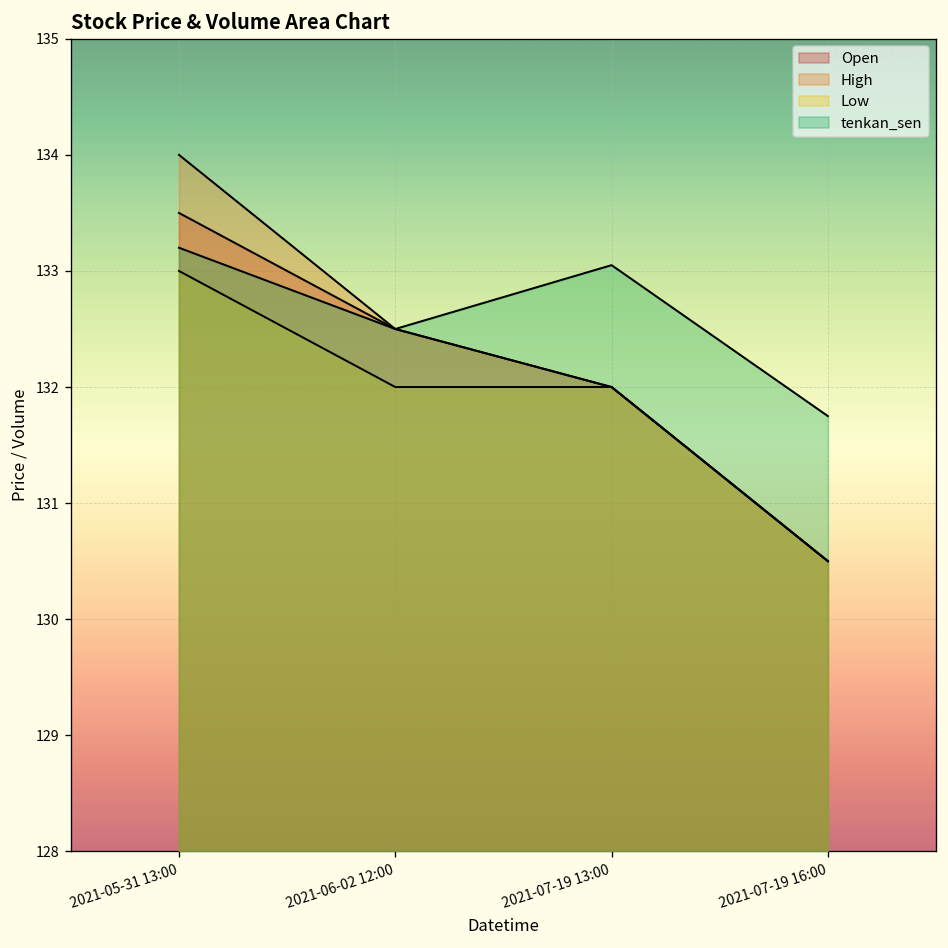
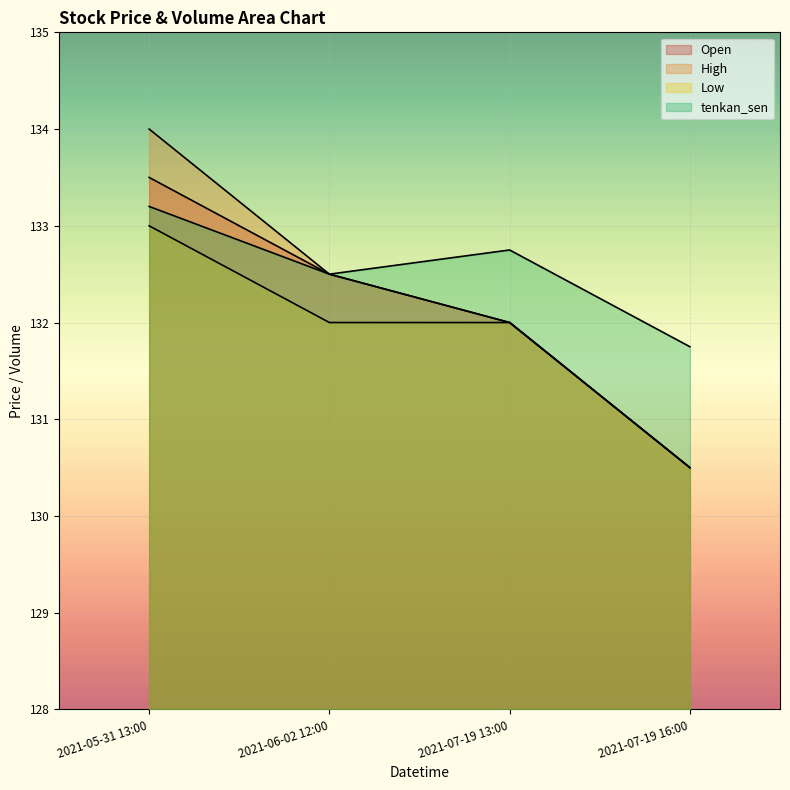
tenkan_sen, 2021-07-19 13:00: 133.1 -> 132.8
